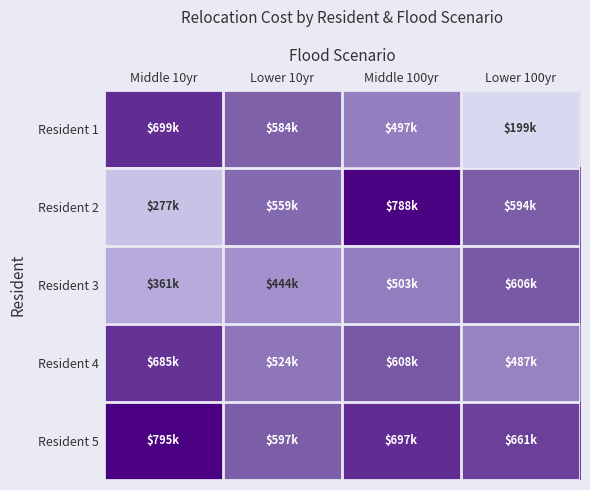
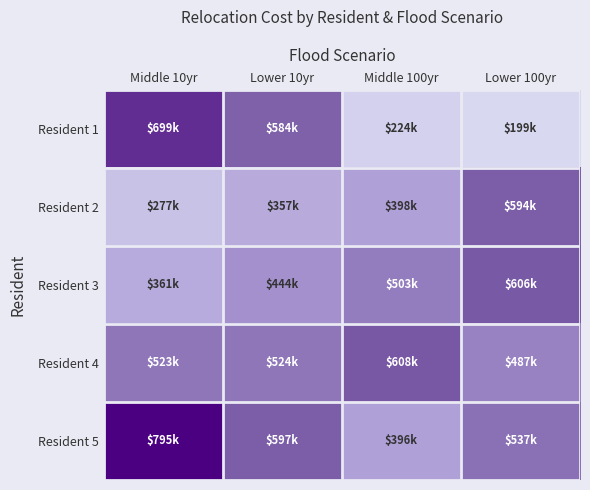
Resident 1, Middle 100yr: $497k -> $224k
Resident 2, Lower 10yr: $559k -> $357k
Resident 2, Middle 100yr: $788k -> $398k
Resident 4, Middle 10yr: $685k -> $523k
Resident 5, Middle 100yr: $697k -> $396k
Resident 5, Lower 100yr: $661k -> $537k
